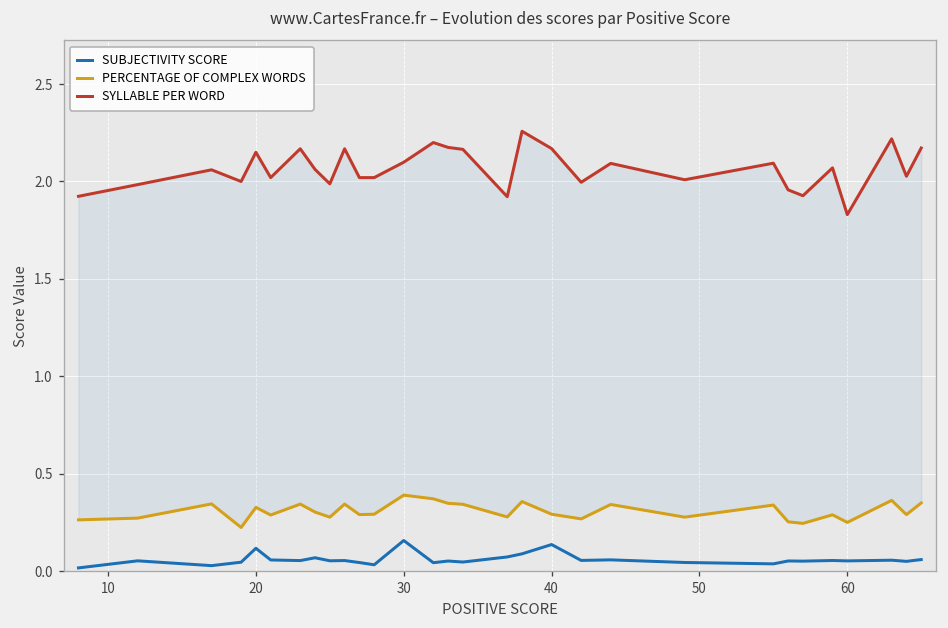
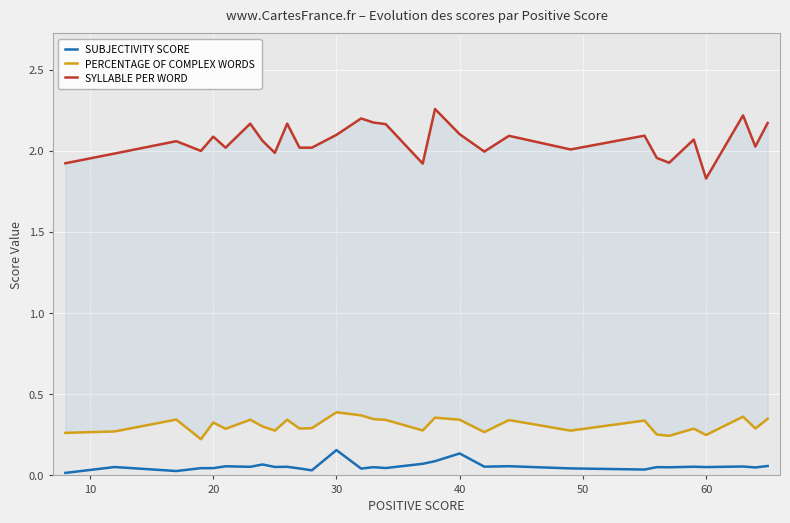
SUBJECTIVITY SCORE, 20: 0.12 -> 0.04
SYLLABLE PER WORD, 20: 2.15 -> 2.09
PERCENTAGE OF COMPLEX WORDS, 40: 0.29 -> 0.34
SYLLABLE PER WORD, 40: 2.17 -> 2.10
